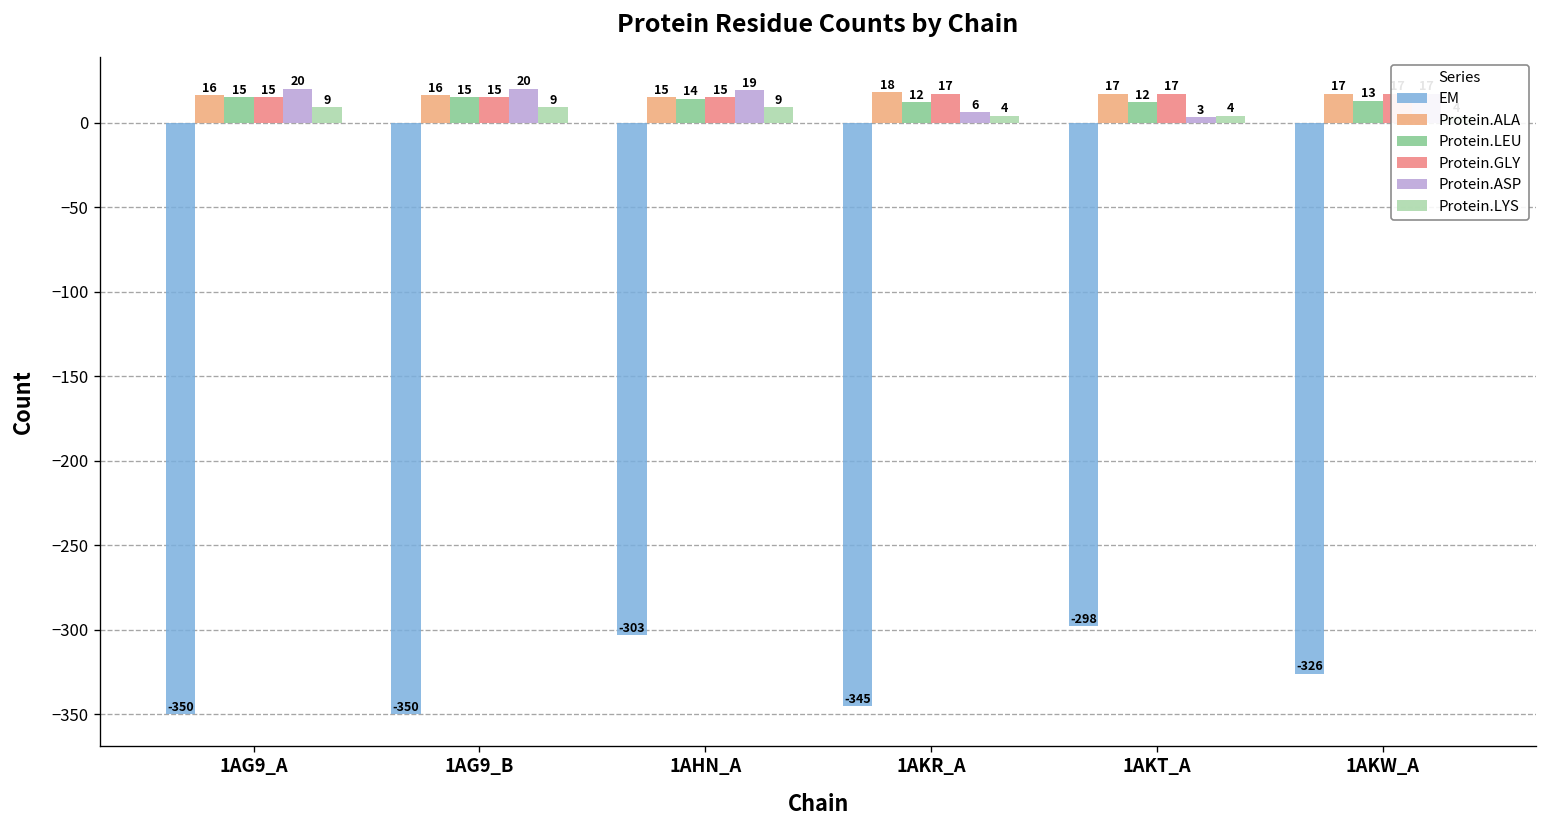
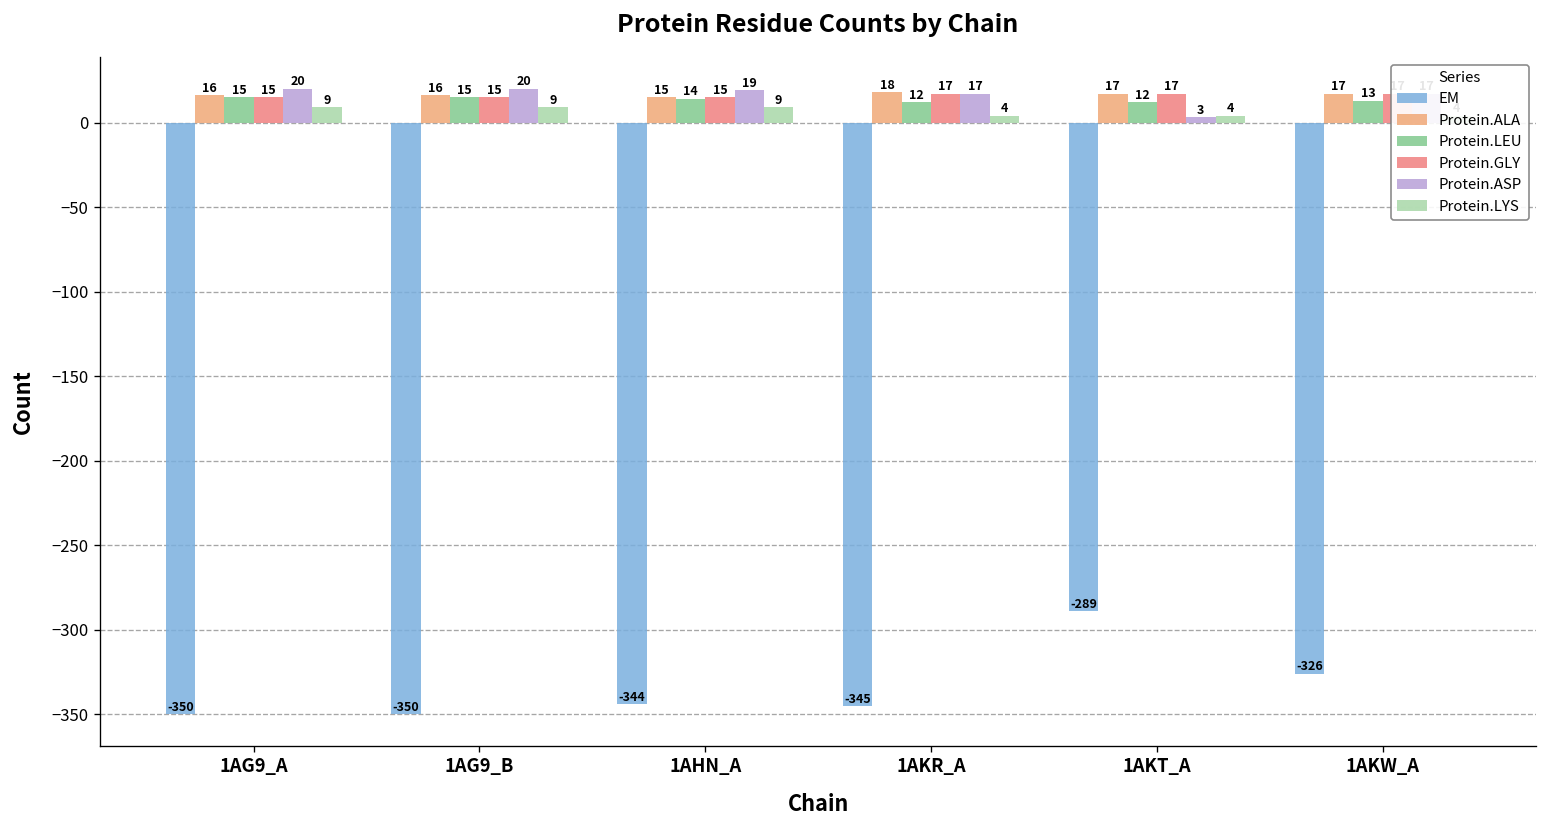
EM, 1AHN_A: -303 -> -344
Protein.ASP, 1AKR_A: 6 -> 17
EM, 1AKT_A: -298 -> -289
